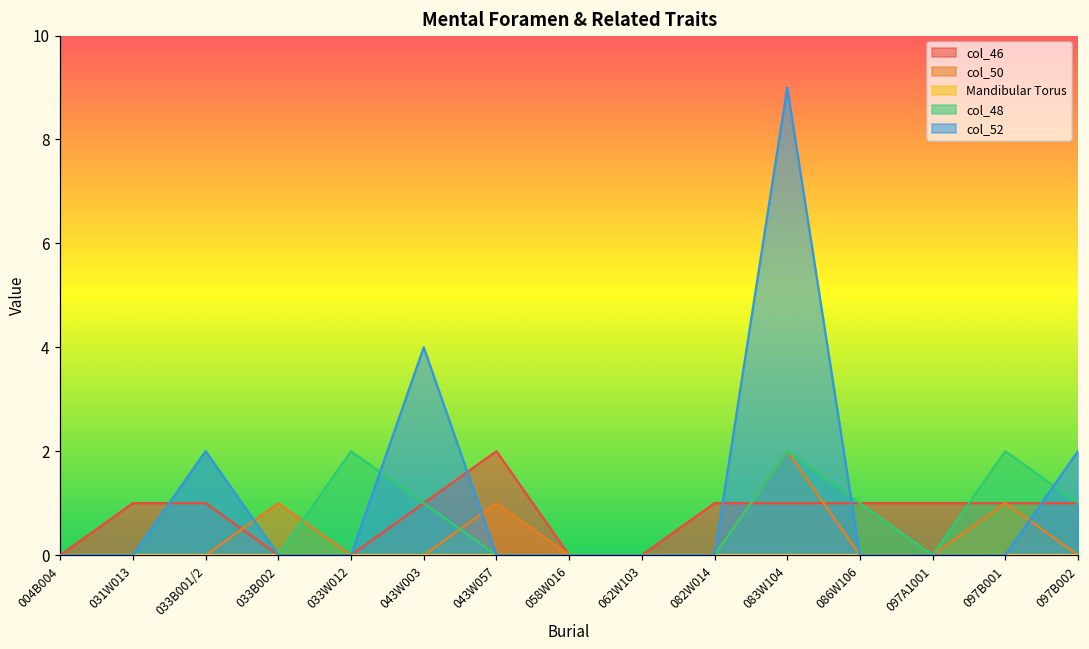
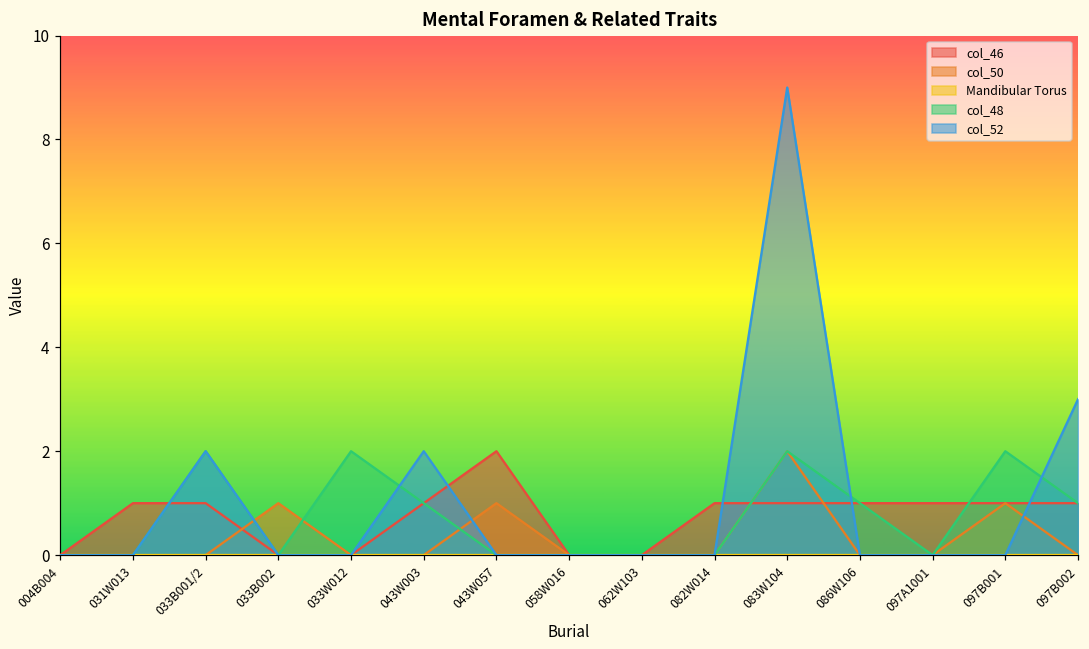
col_52, 043W003: 4 -> 2
col_52, 097B002: 2 -> 3
